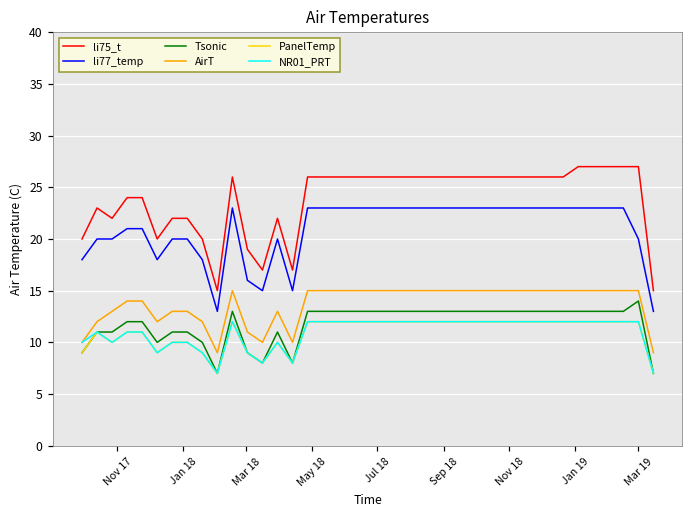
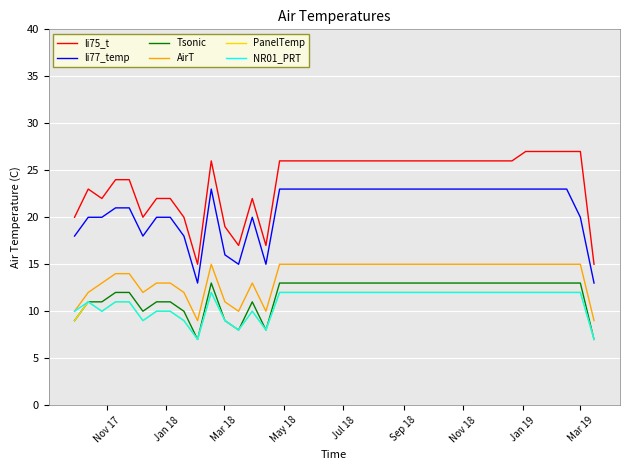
Tsonic, Mar 19: 14 -> 13
